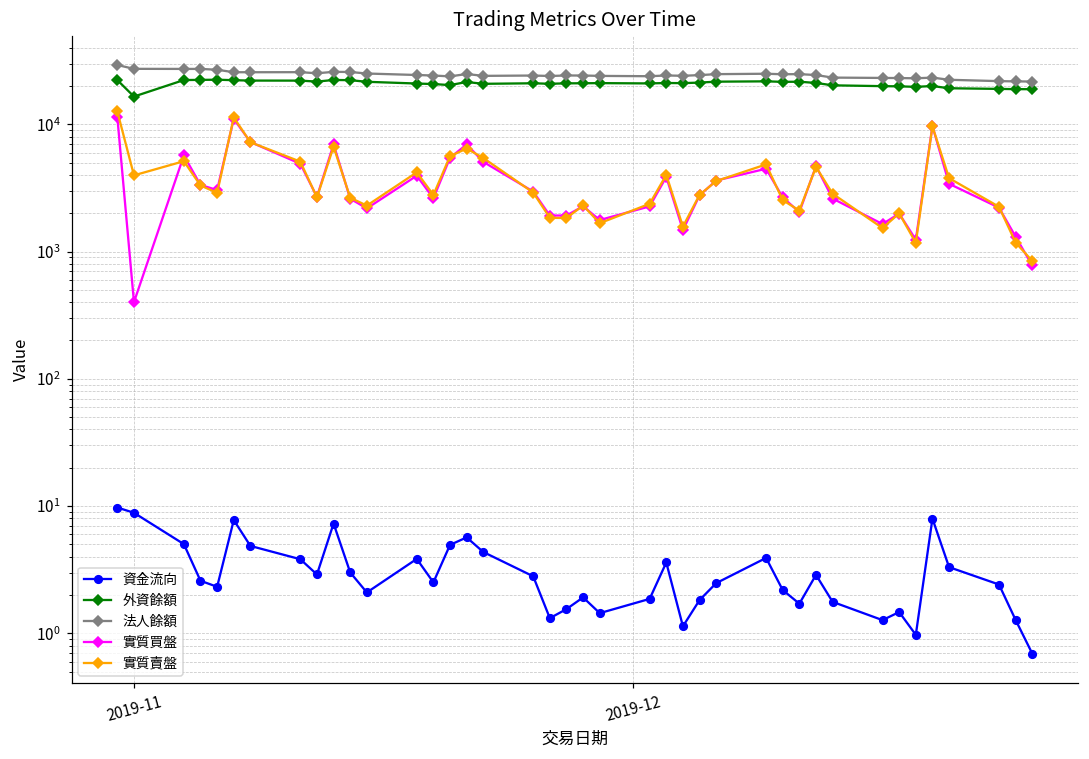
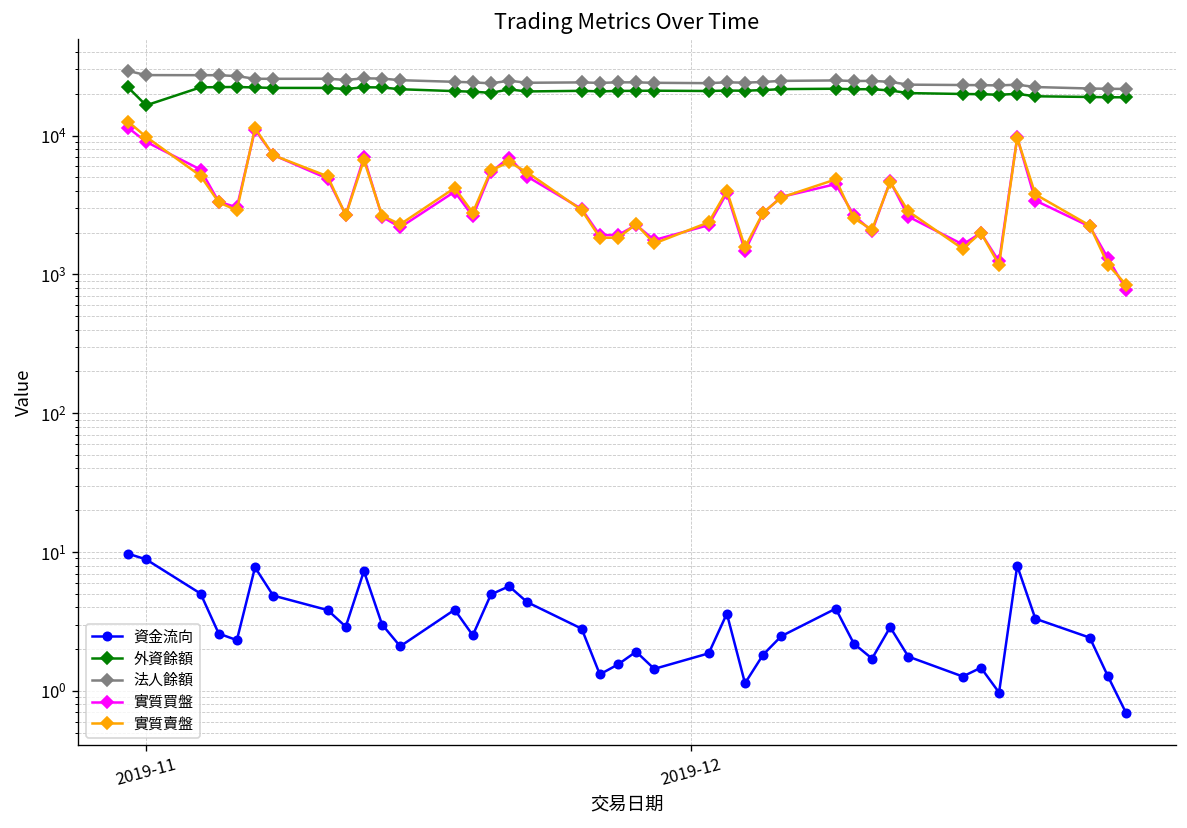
實質買盤, 2019-11: 400 -> 9000
實質賣盤, 2019-11: 4000 -> 10000
